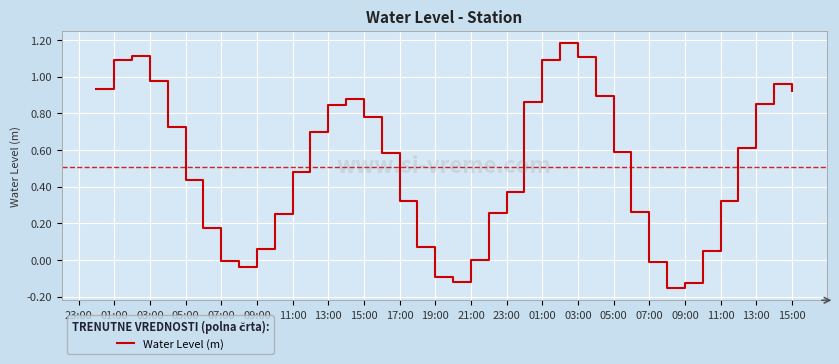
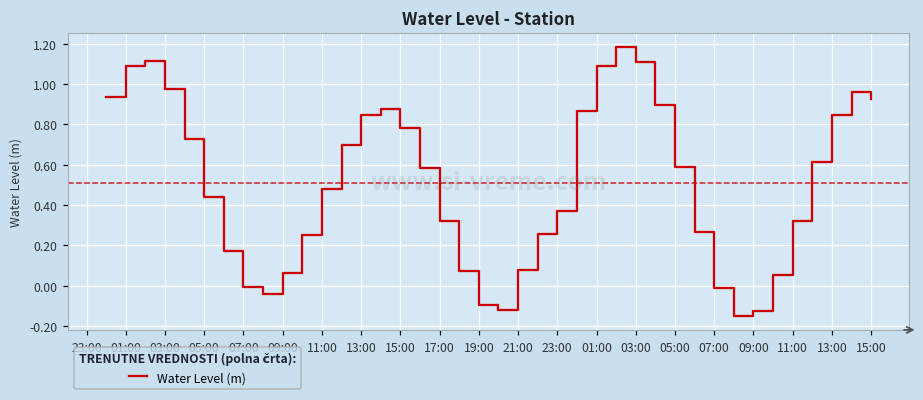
21:00: 0.00 -> 0.08
